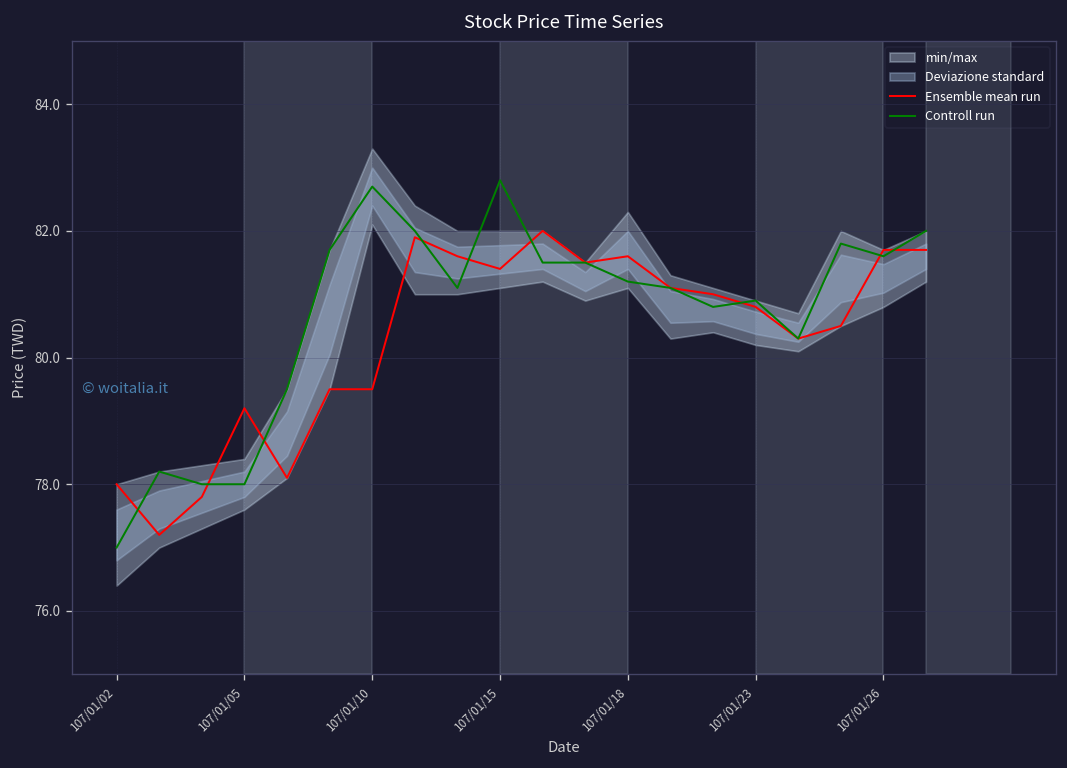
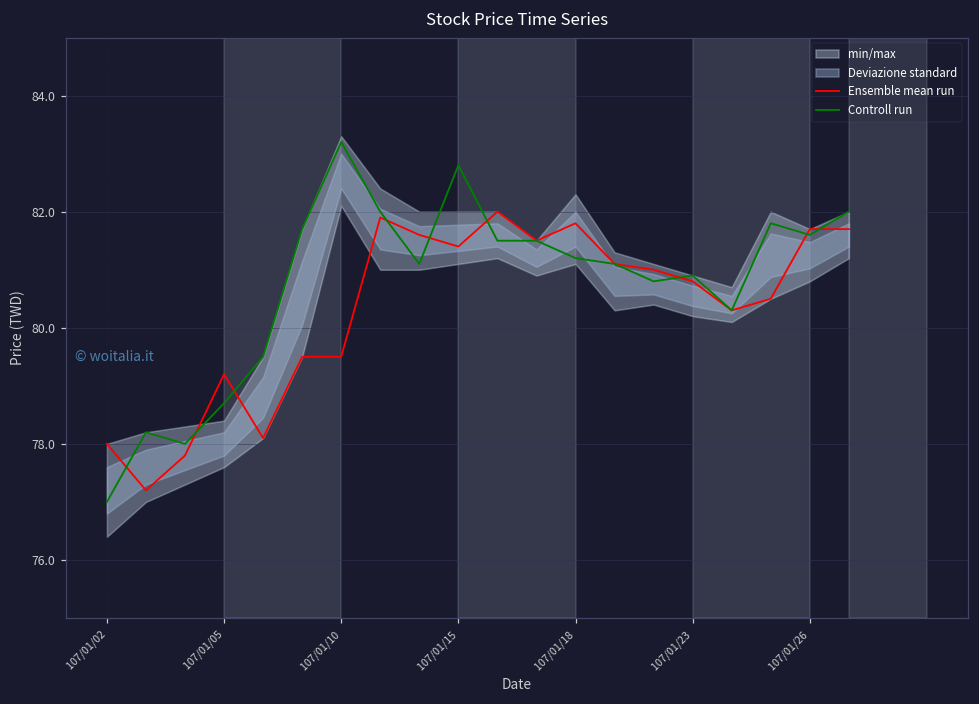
Controll run, 107/01/05: 78.0 -> 78.7
Controll run, 107/01/10: 82.7 -> 83.2
Ensemble mean run, 107/01/18: 81.6 -> 81.8
